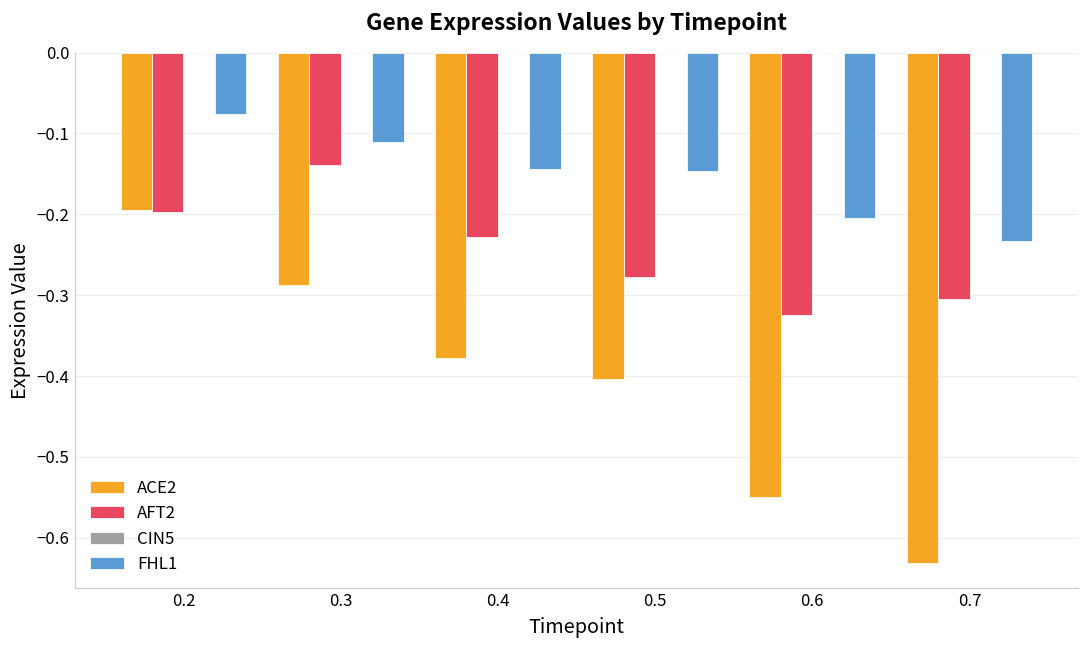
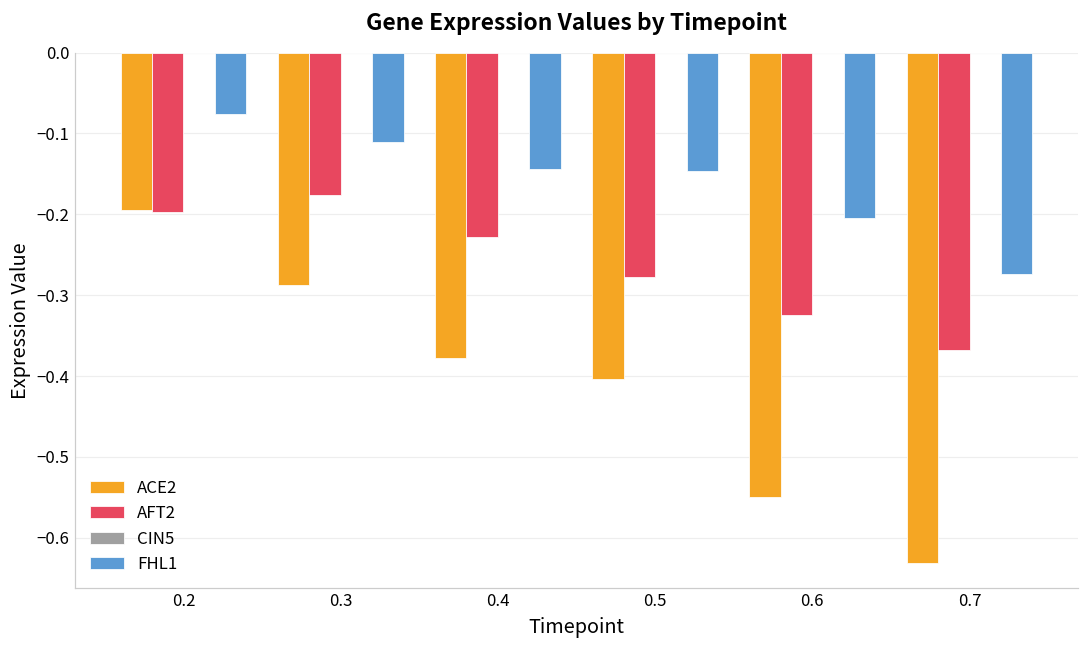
AFT2, 0.3: -0.14 -> -0.18
AFT2, 0.7: -0.30 -> -0.37
FHL1, 0.7: -0.23 -> -0.27
